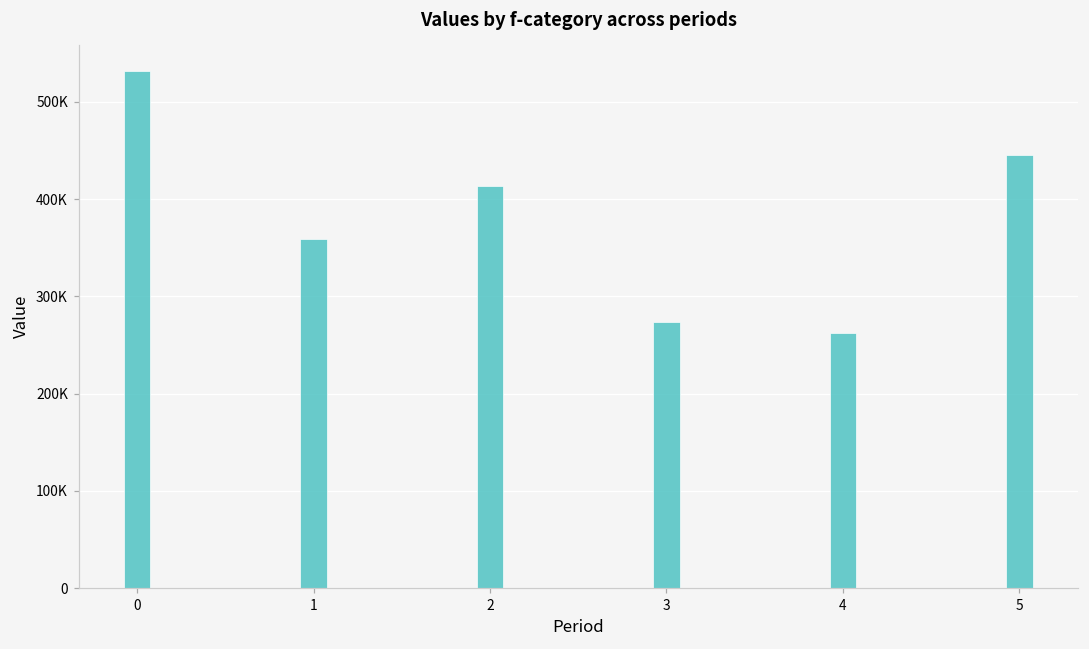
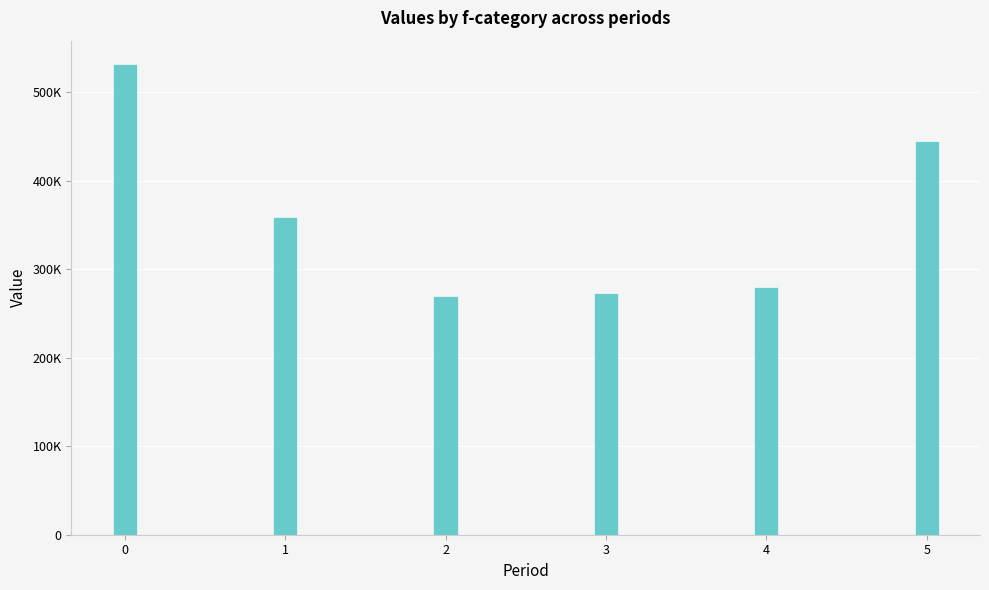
2: 410000 -> 270000
4: 260000 -> 280000
